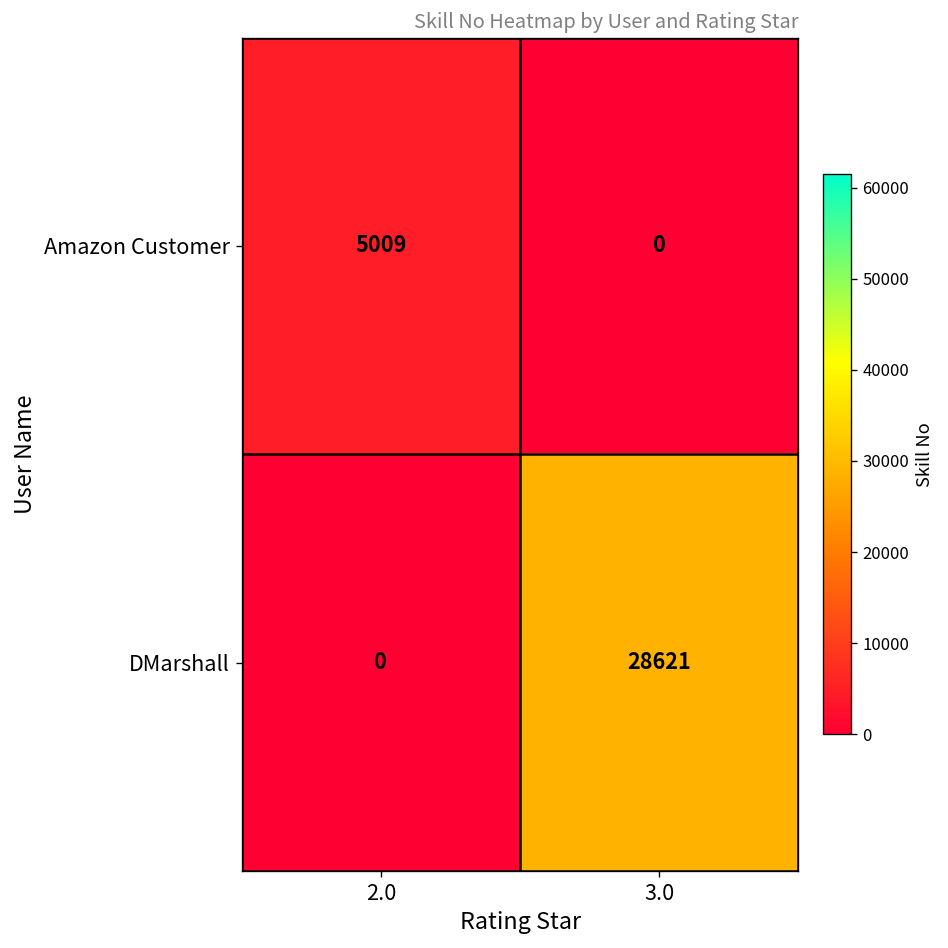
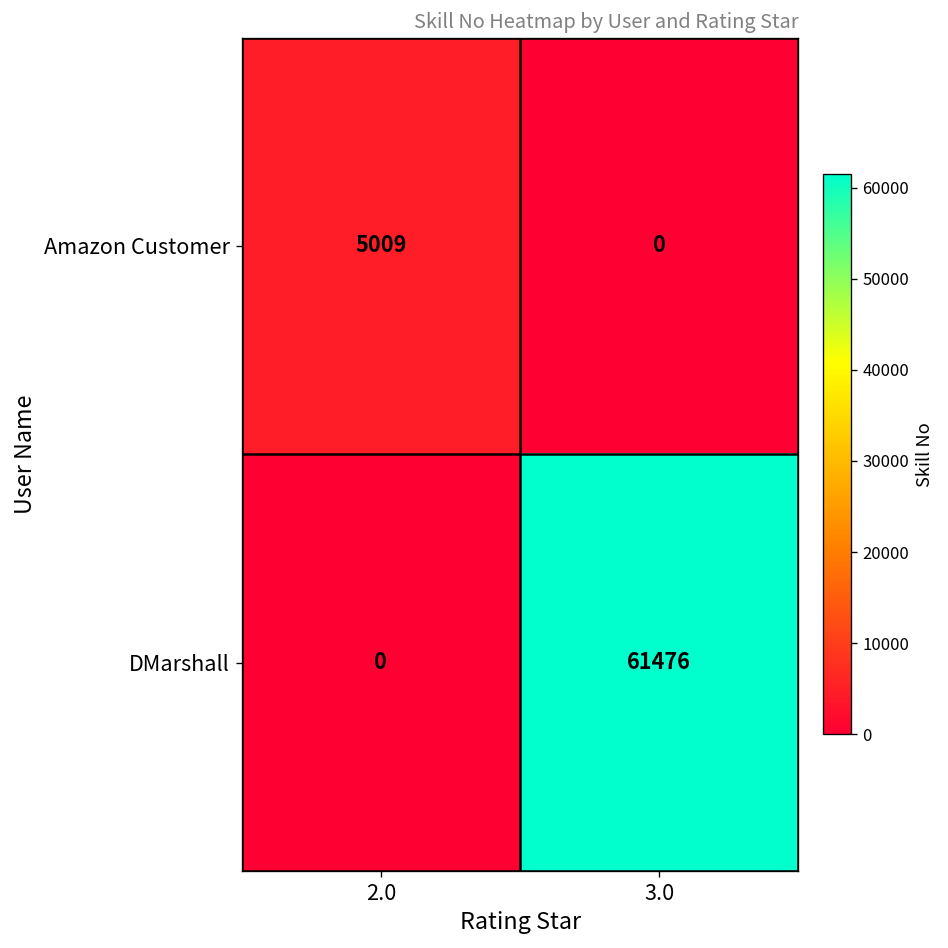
DMarshall, 3.0: 28621 -> 61476
